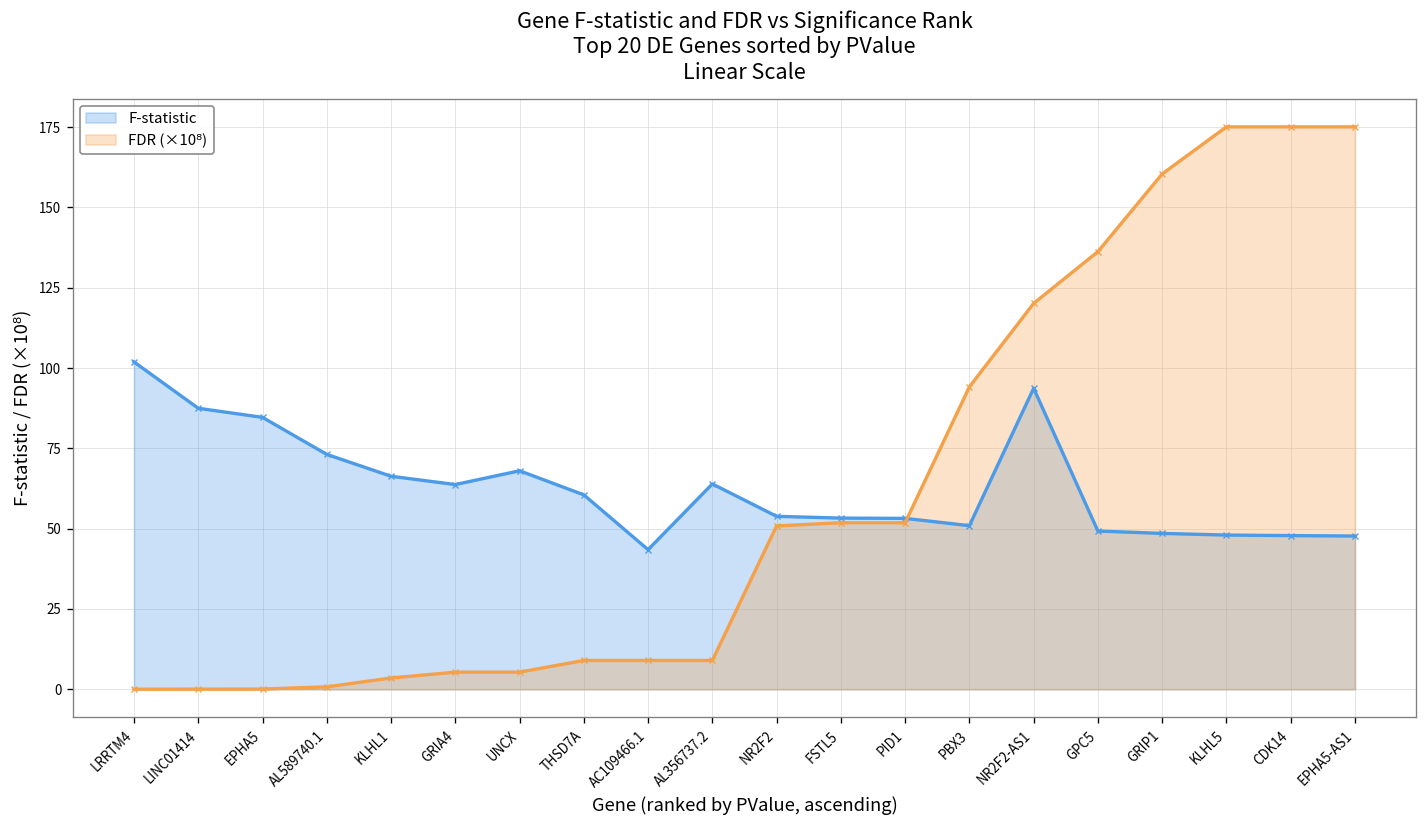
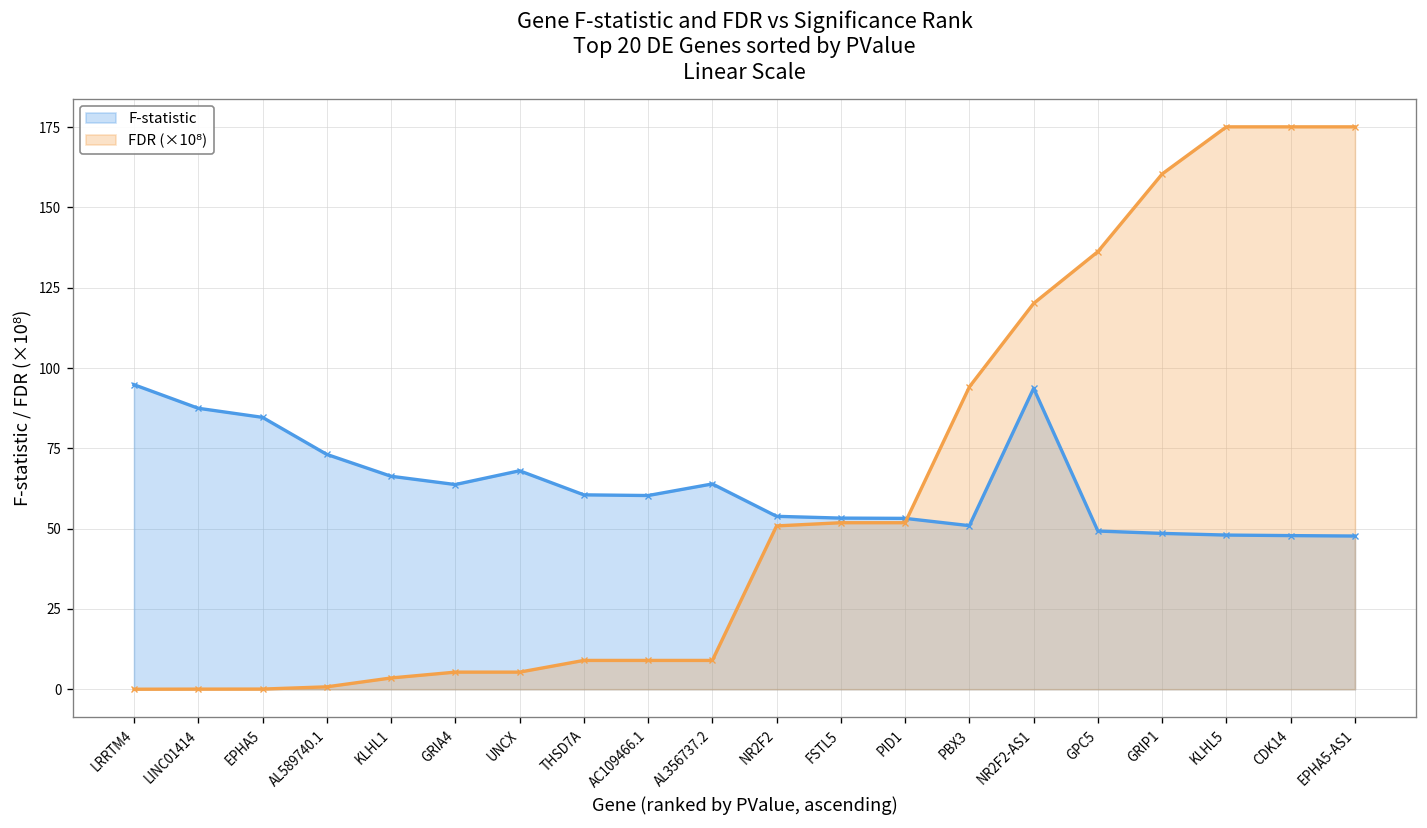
F-statistic, LRRTM4: 102 -> 95
F-statistic, AC109466.1: 43 -> 60
